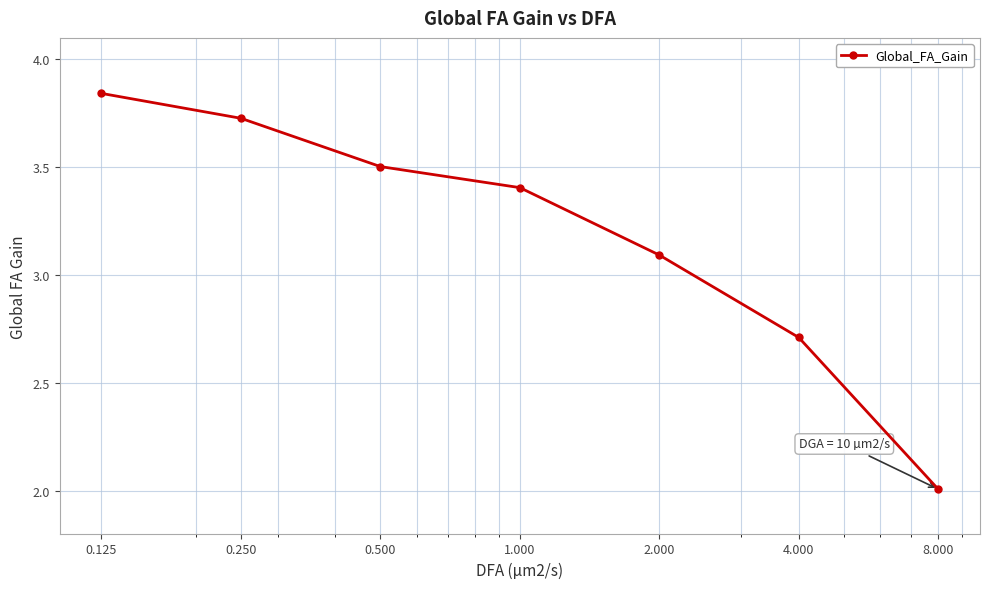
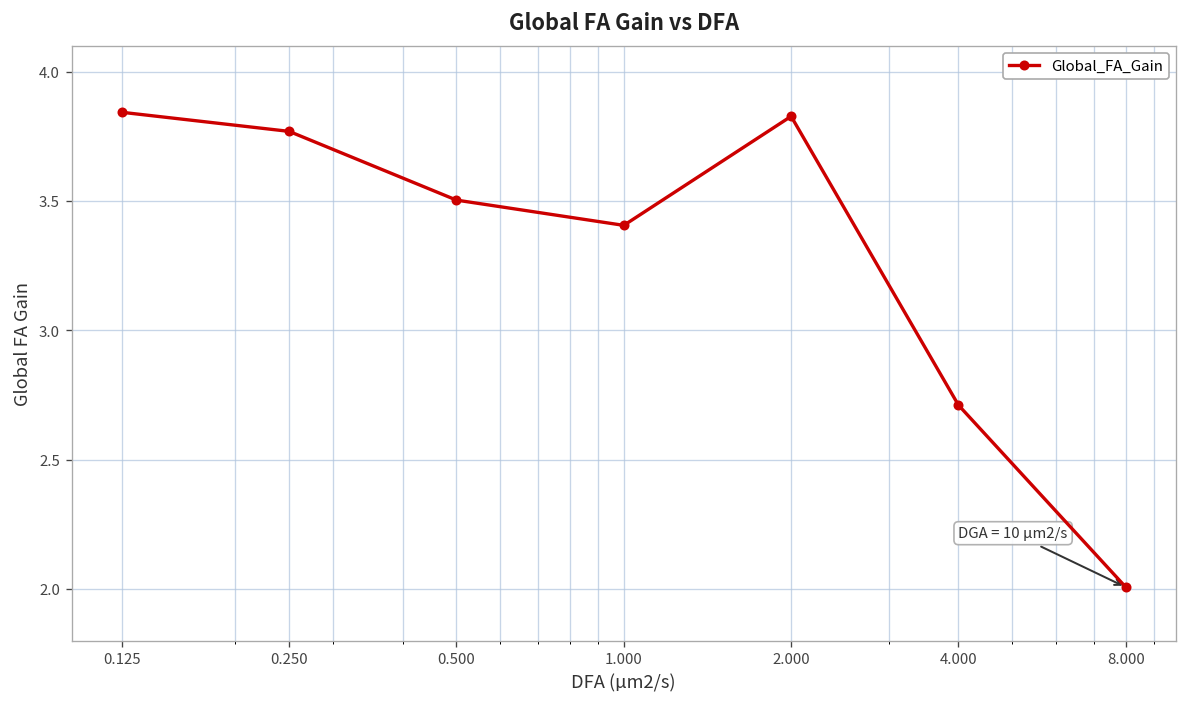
0.250: 3.73 -> 3.77
2.000: 3.09 -> 3.83
